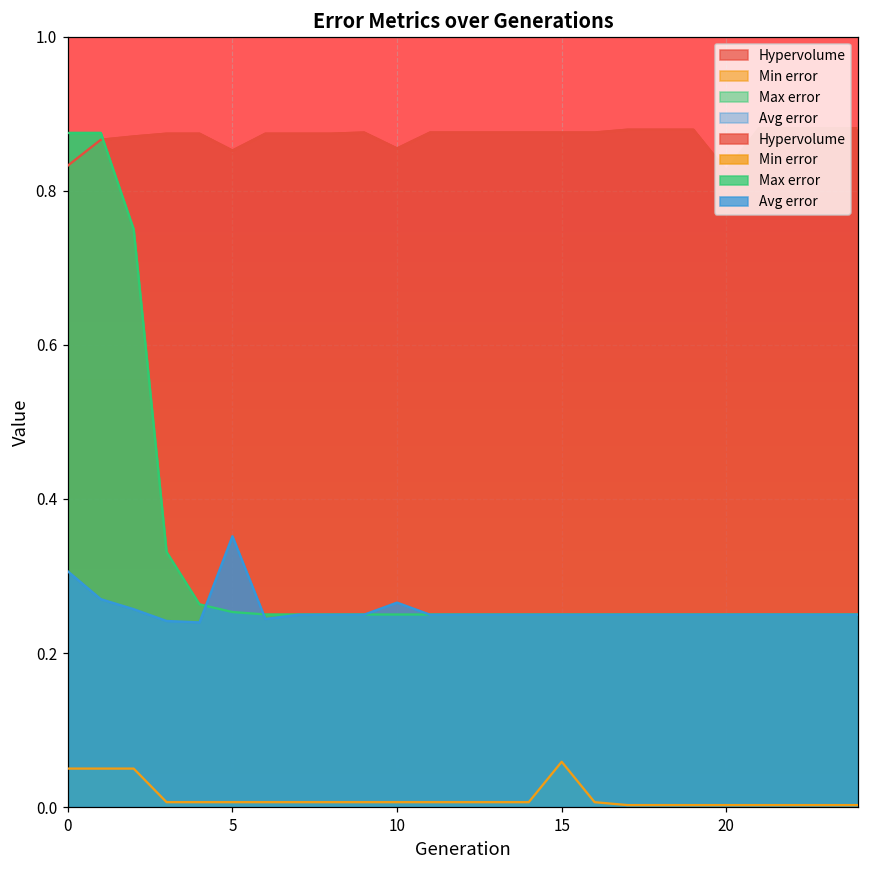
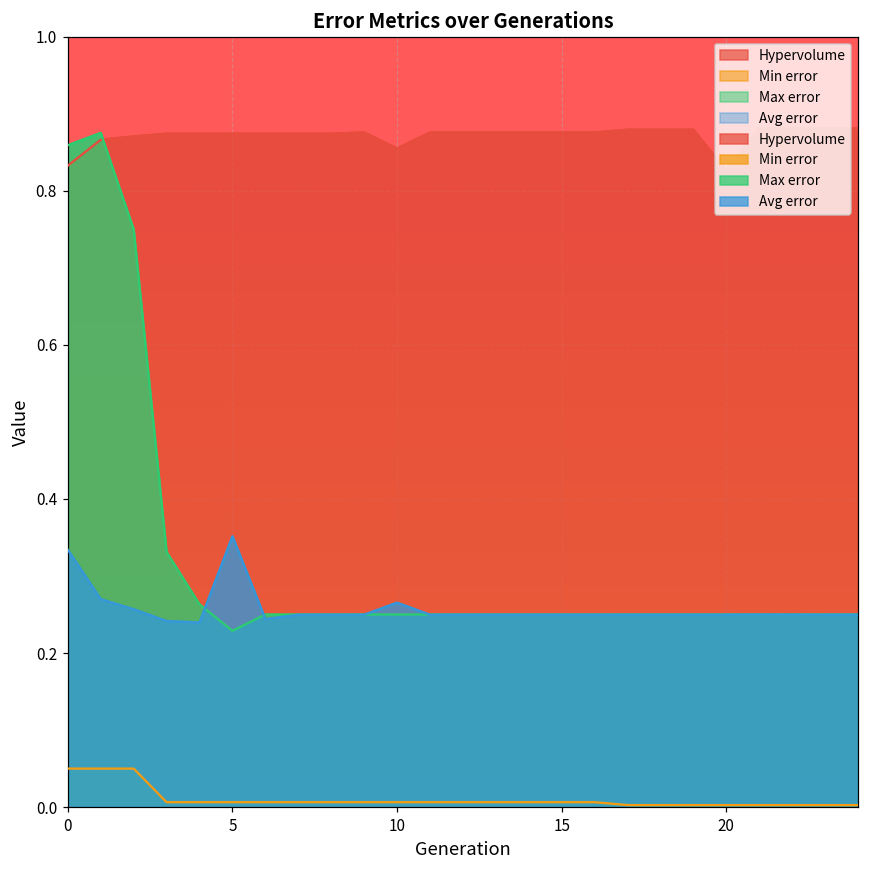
Max error, 0: 0.88 -> 0.86
Avg error, 0: 0.31 -> 0.33
Hypervolume, 5: 0.85 -> 0.87
Max error, 5: 0.25 -> 0.23
Min error, 15: 0.06 -> 0.01
